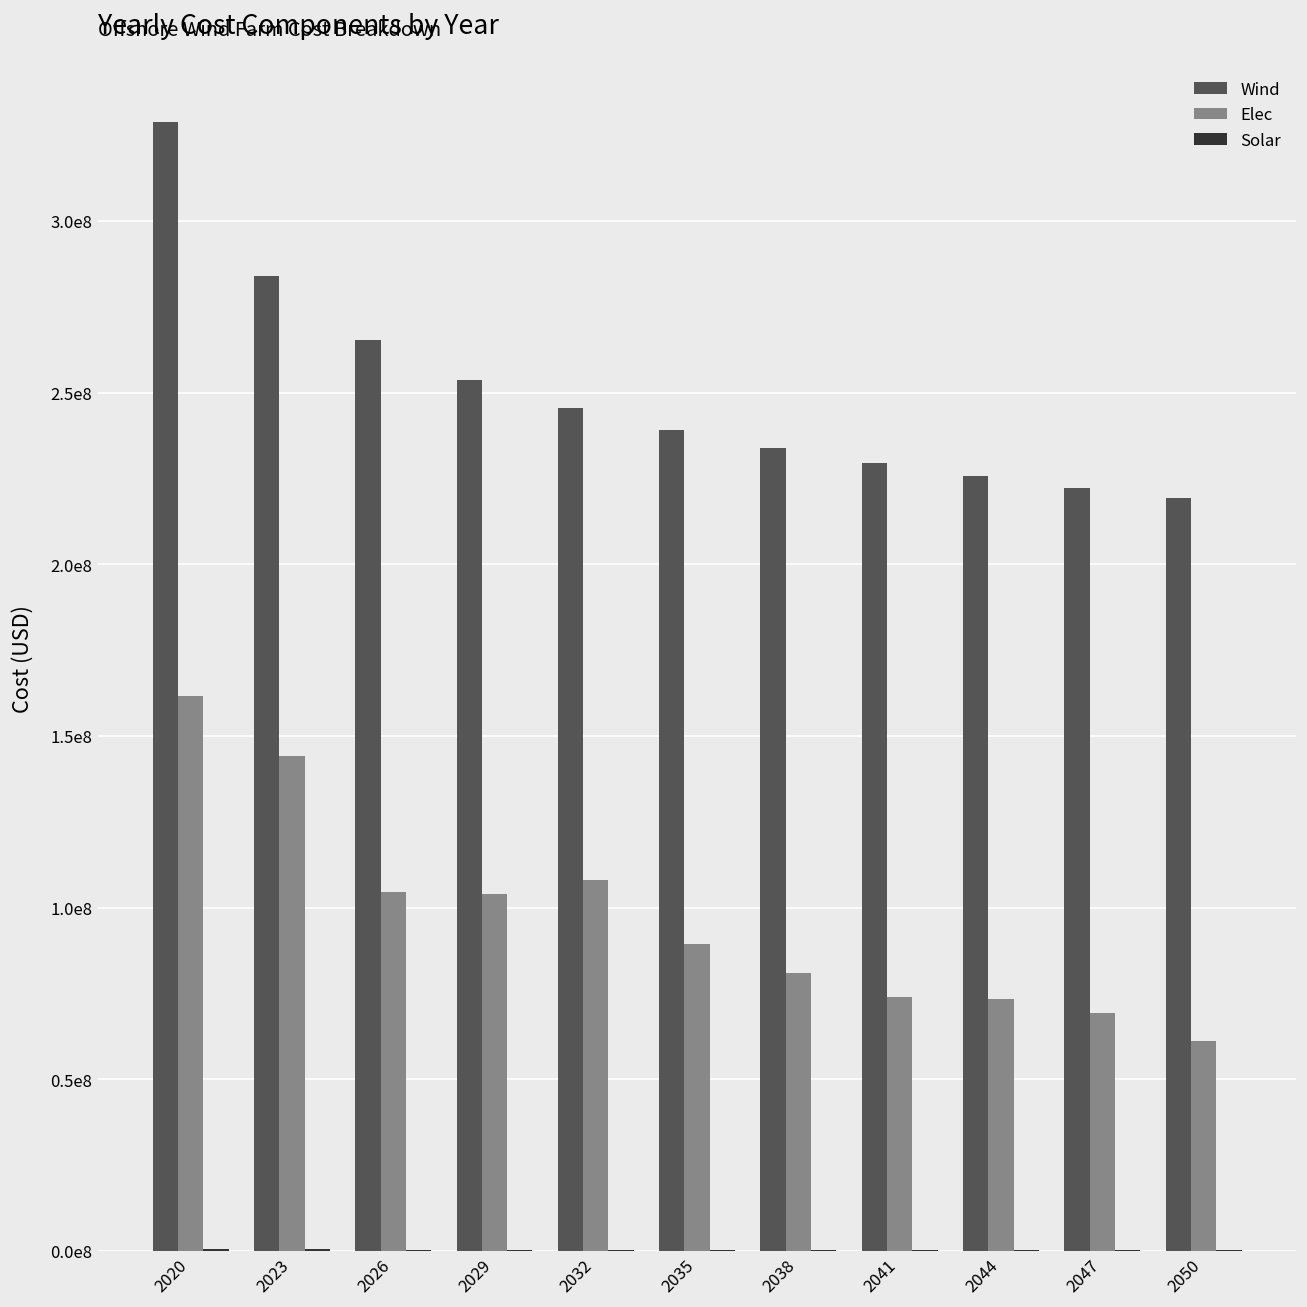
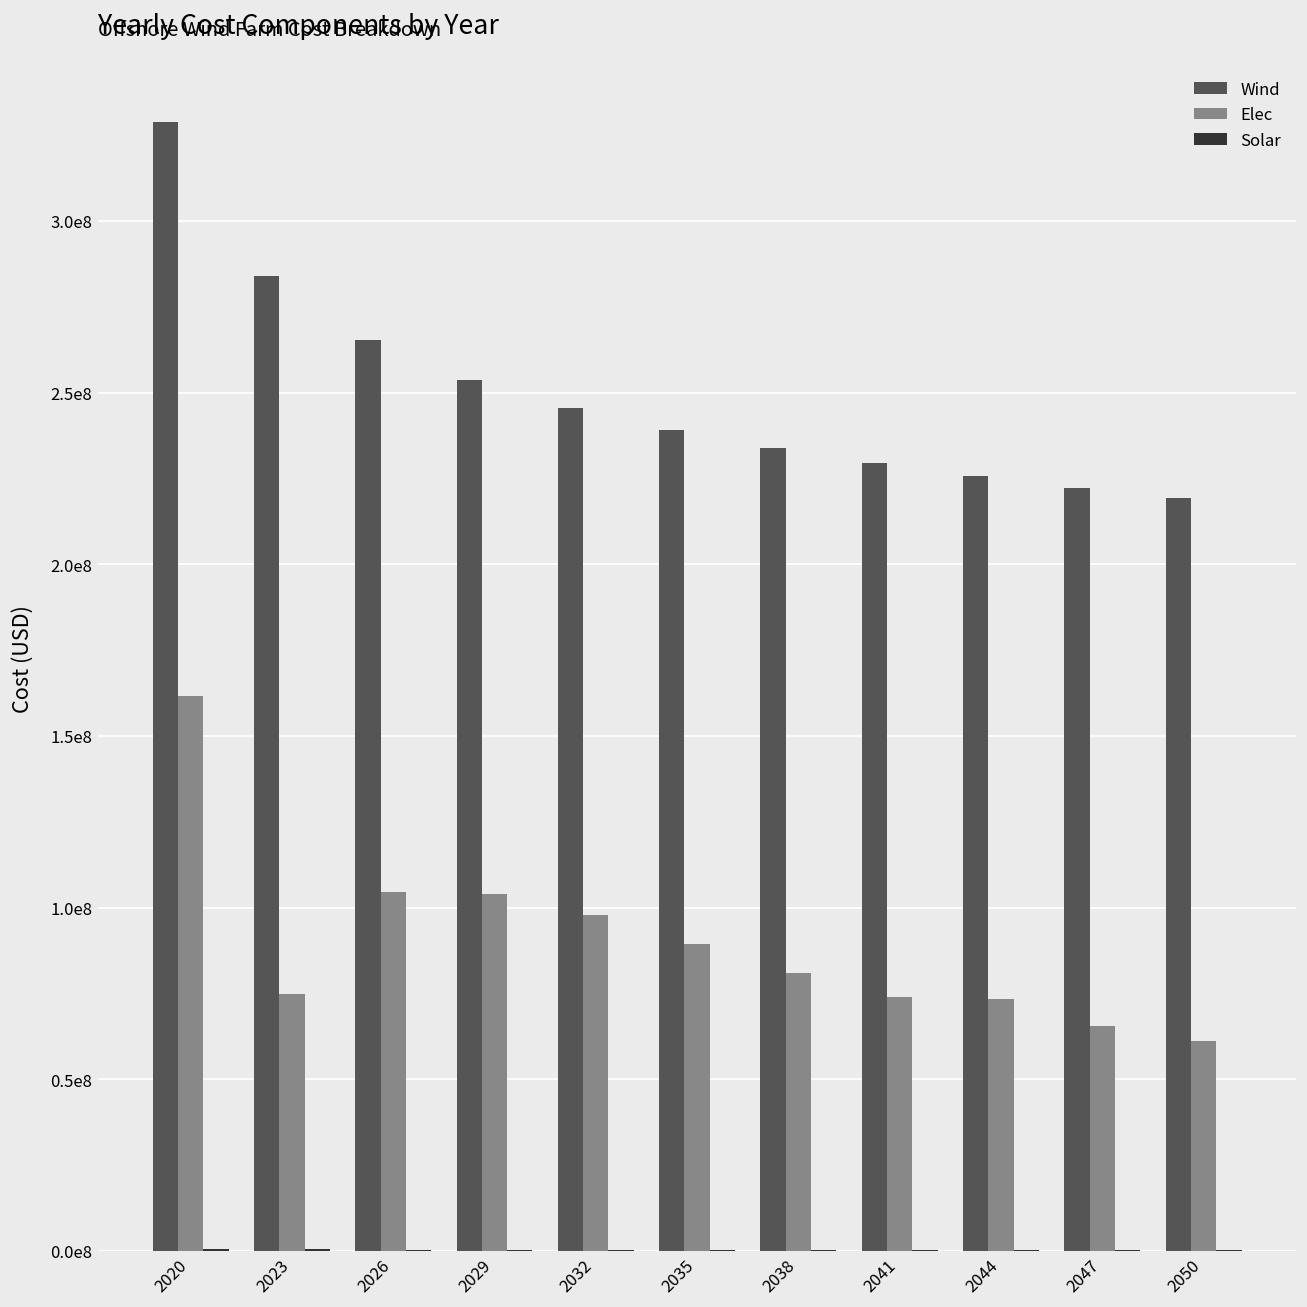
Elec, 2023: 144000000 -> 75000000
Elec, 2032: 108000000 -> 98000000
Elec, 2047: 69000000 -> 65000000
